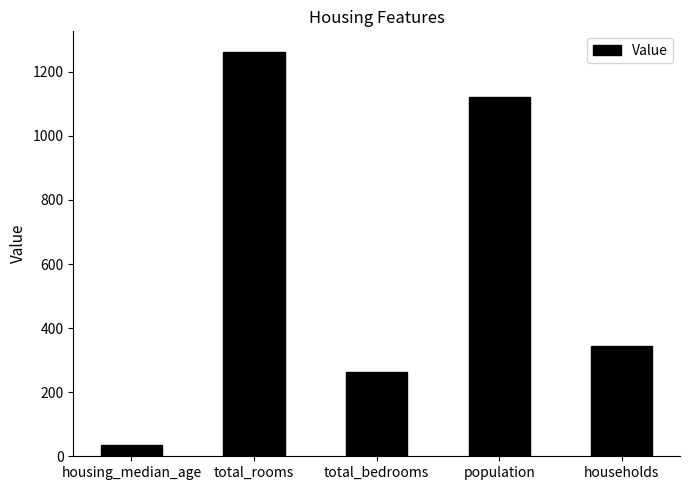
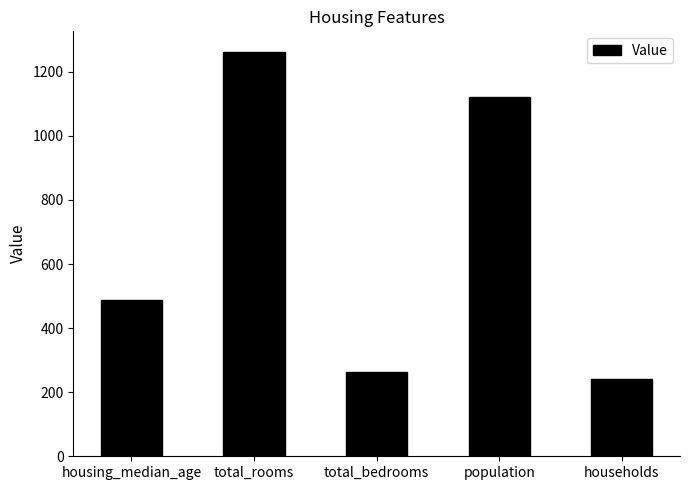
housing_median_age: 40 -> 490
households: 350 -> 240
